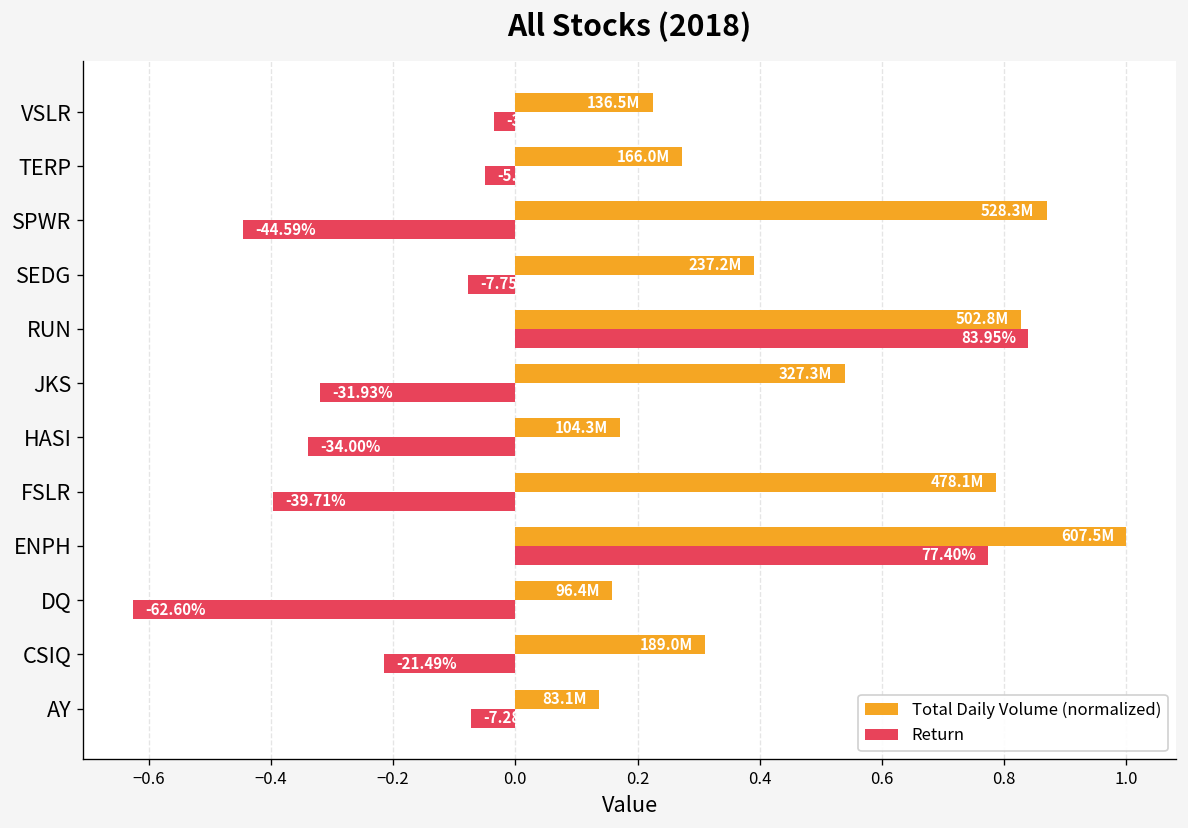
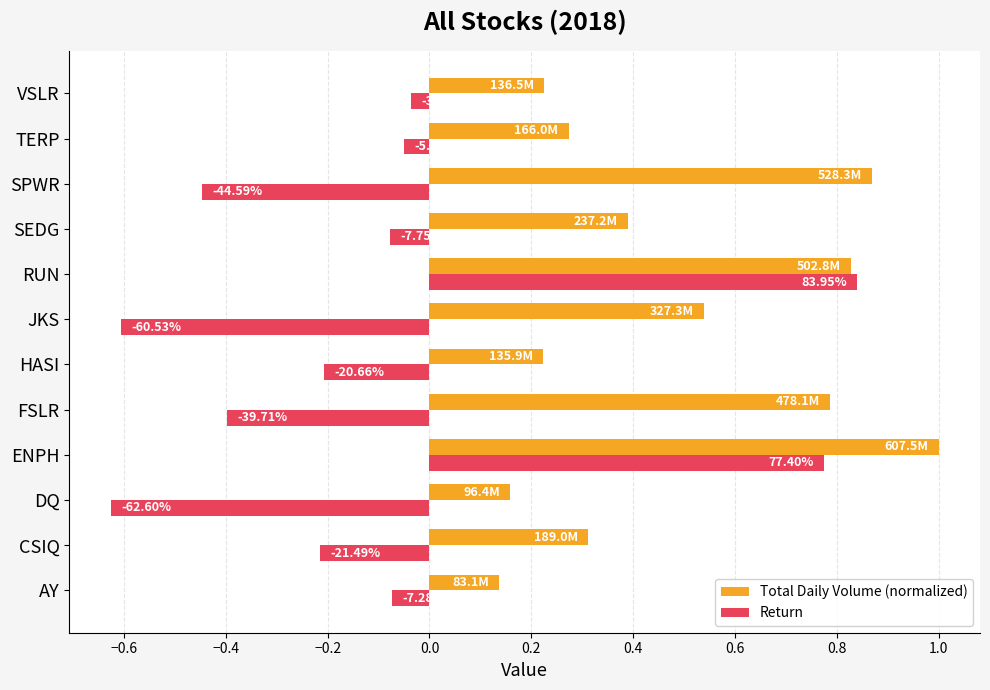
Return, JKS: -31.93% -> -60.53%
Total Daily Volume (normalized), HASI: 104.3M -> 135.9M
Return, HASI: -34.00% -> -20.66%
